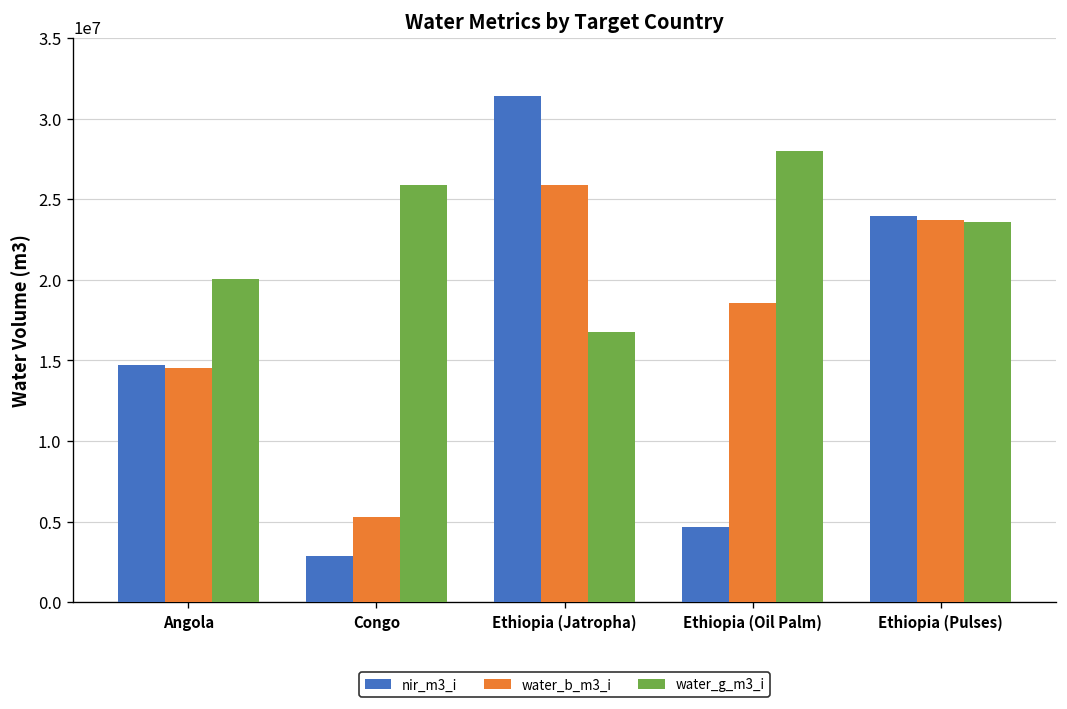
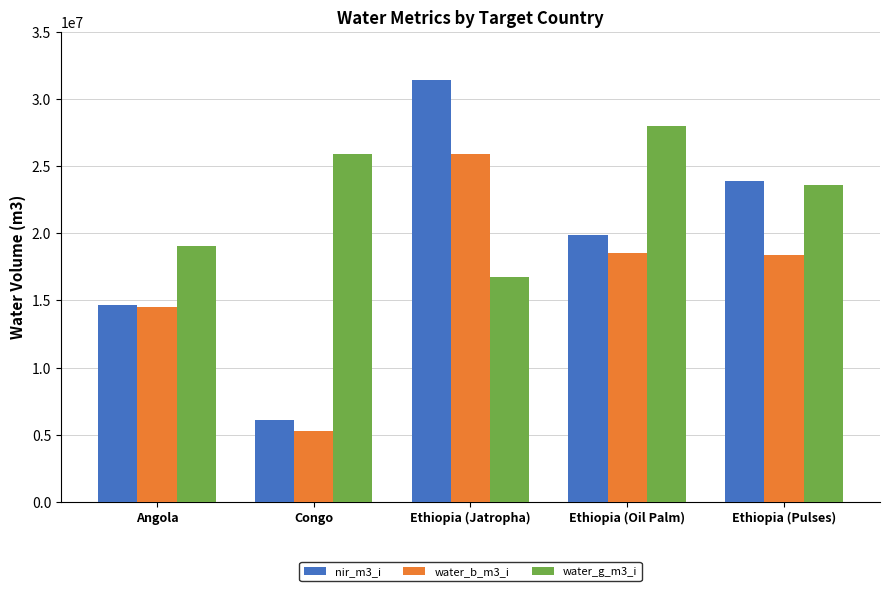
water_g_m3_i, Angola: 20000000 -> 19100000
nir_m3_i, Congo: 2800000 -> 6100000
nir_m3_i, Ethiopia (Oil Palm): 4700000 -> 19900000
water_b_m3_i, Ethiopia (Pulses): 23700000 -> 18400000
